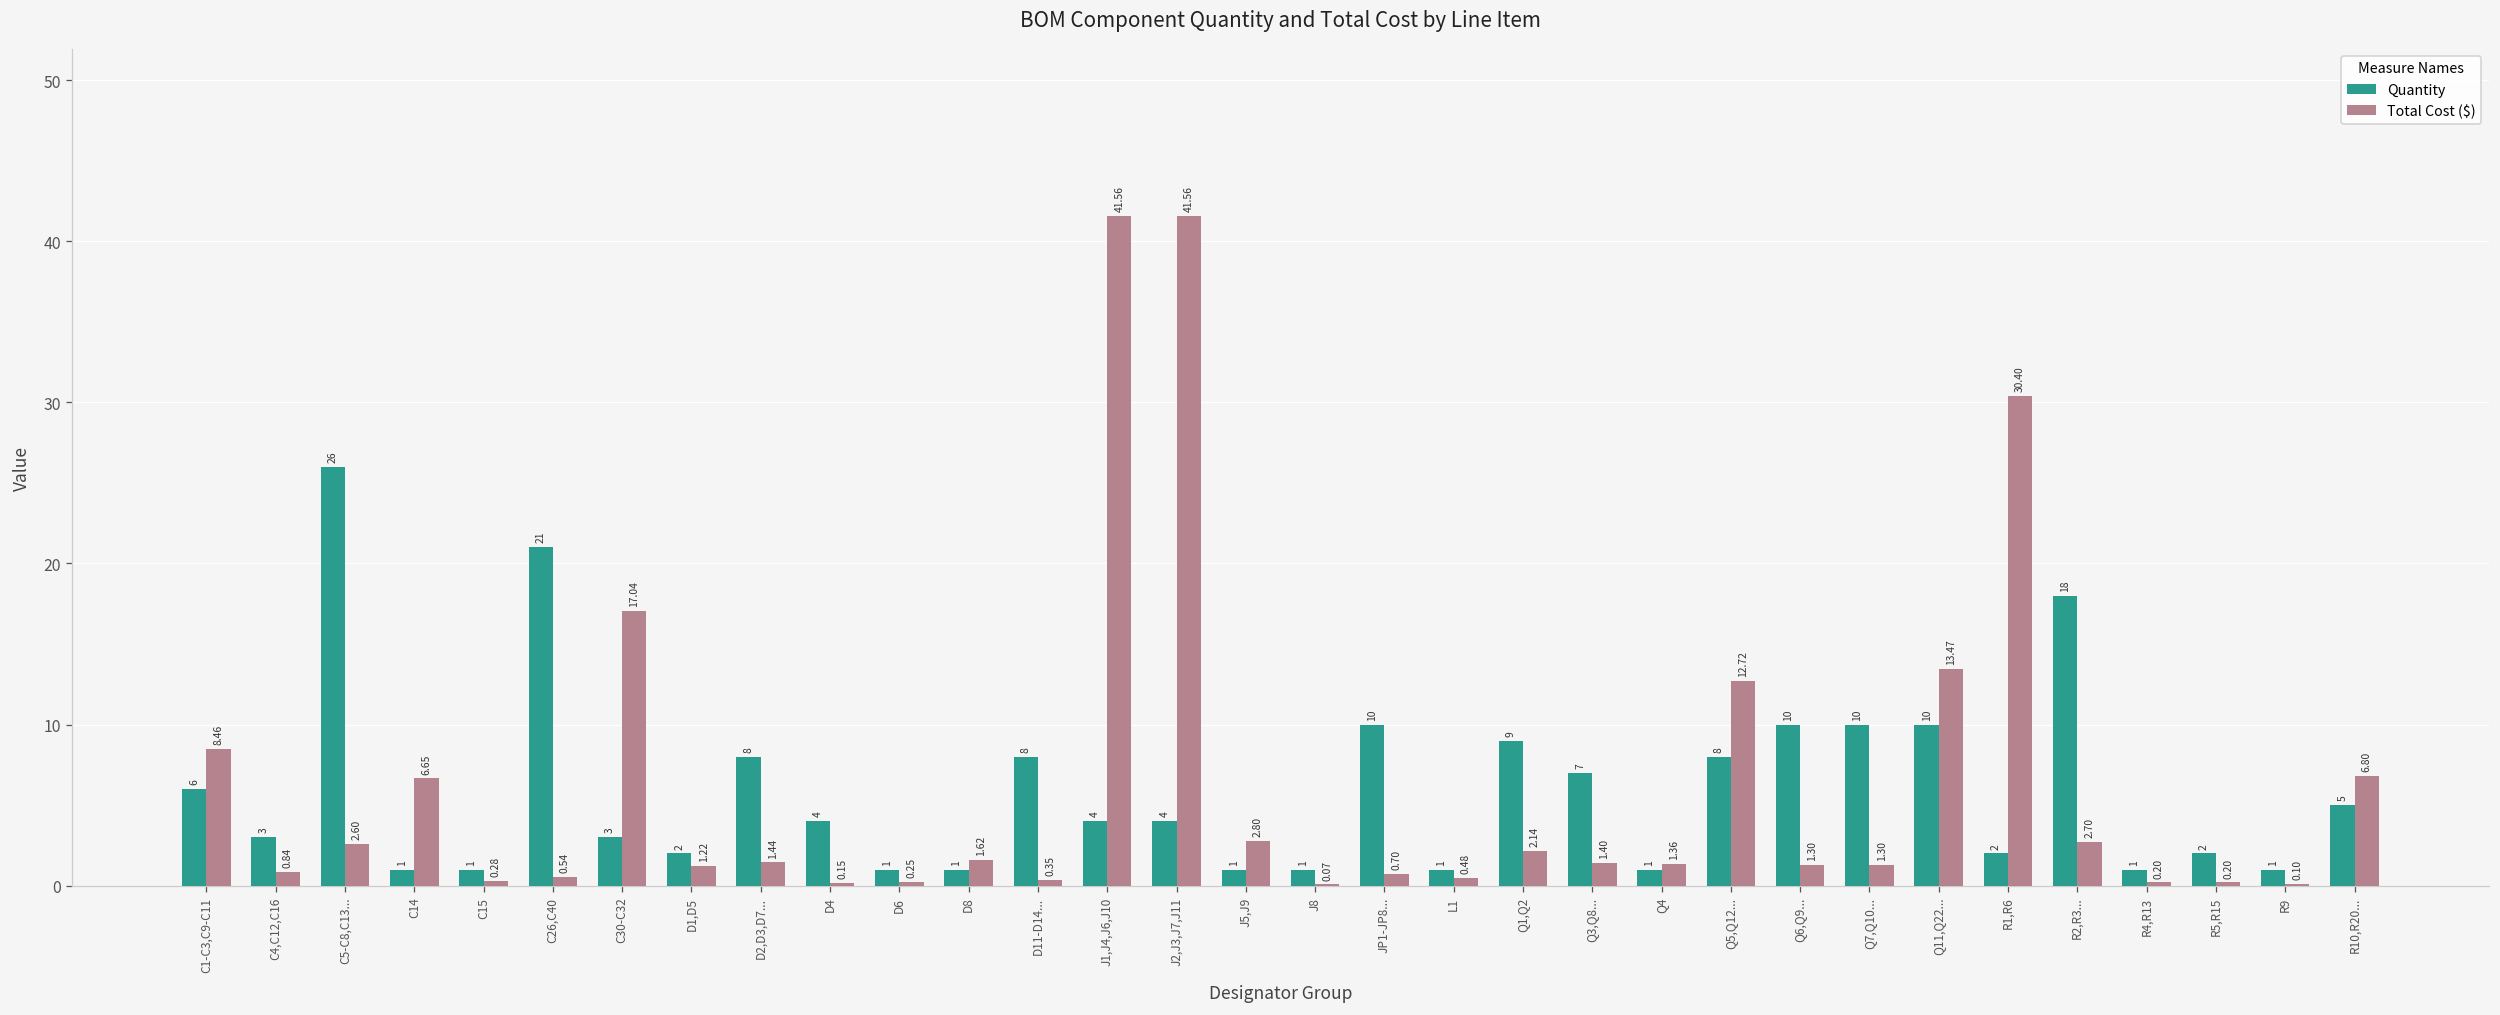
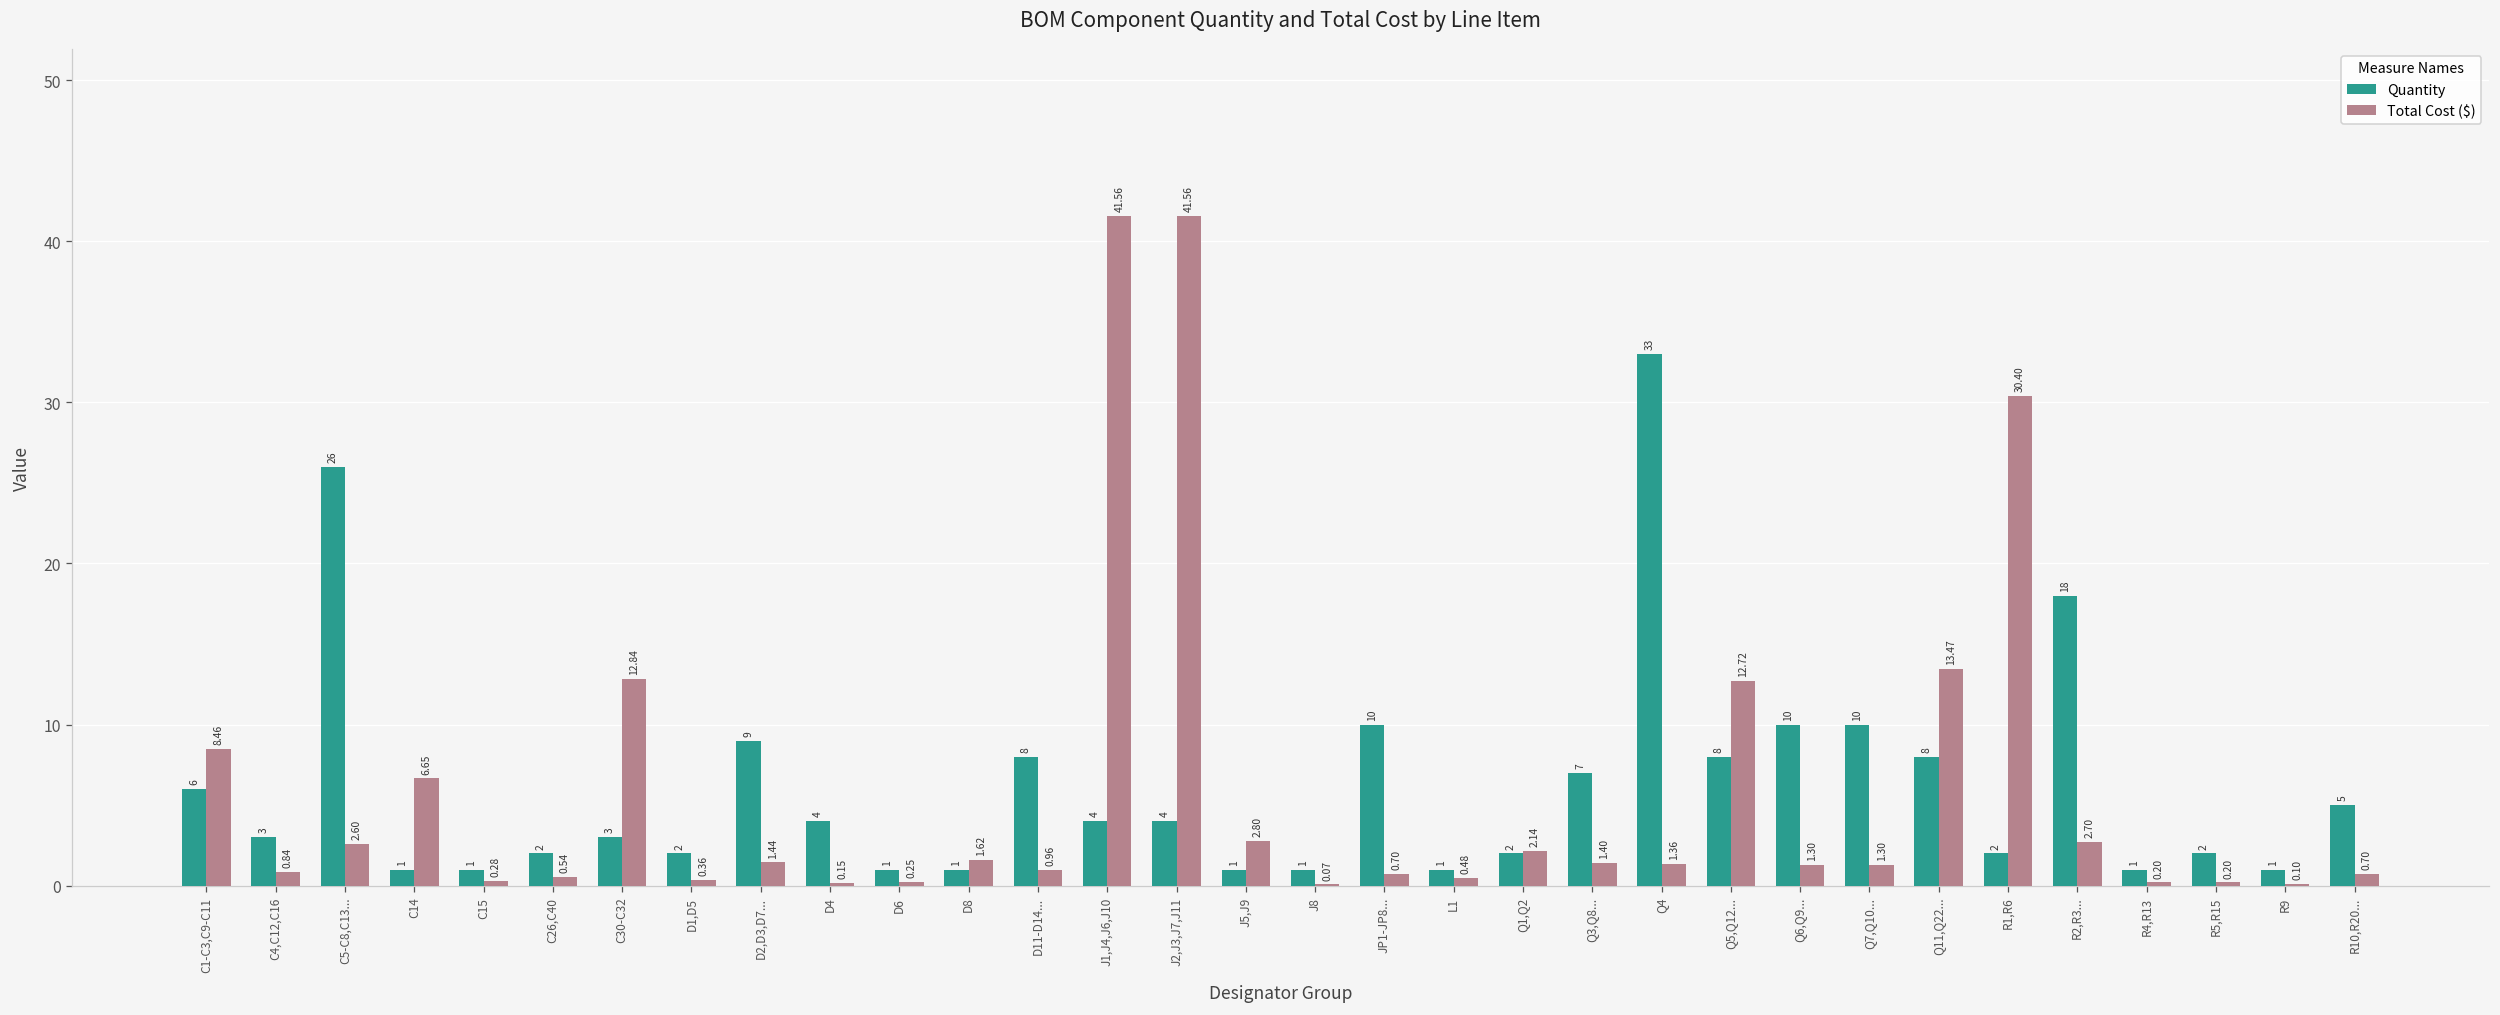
Quantity, C26,C40: 21 -> 2
Total Cost ($), C30-C32: 17.04 -> 12.84
Total Cost ($), D1,D5: 1.22 -> 0.36
Quantity, D2,D3,D7...: 8 -> 9
Total Cost ($), D11-D14...: 0.35 -> 0.96
Quantity, Q1,Q2: 9 -> 2
Quantity, Q4: 1 -> 33
Quantity, Q11,Q22...: 10 -> 8
Total Cost ($), R10,R20...: 6.80 -> 0.70
